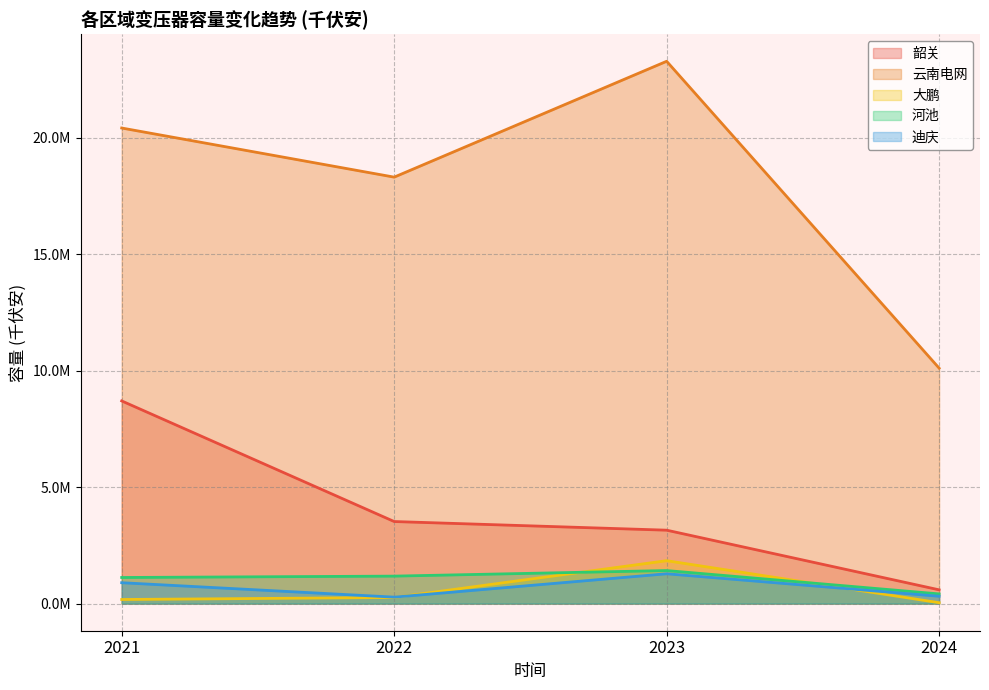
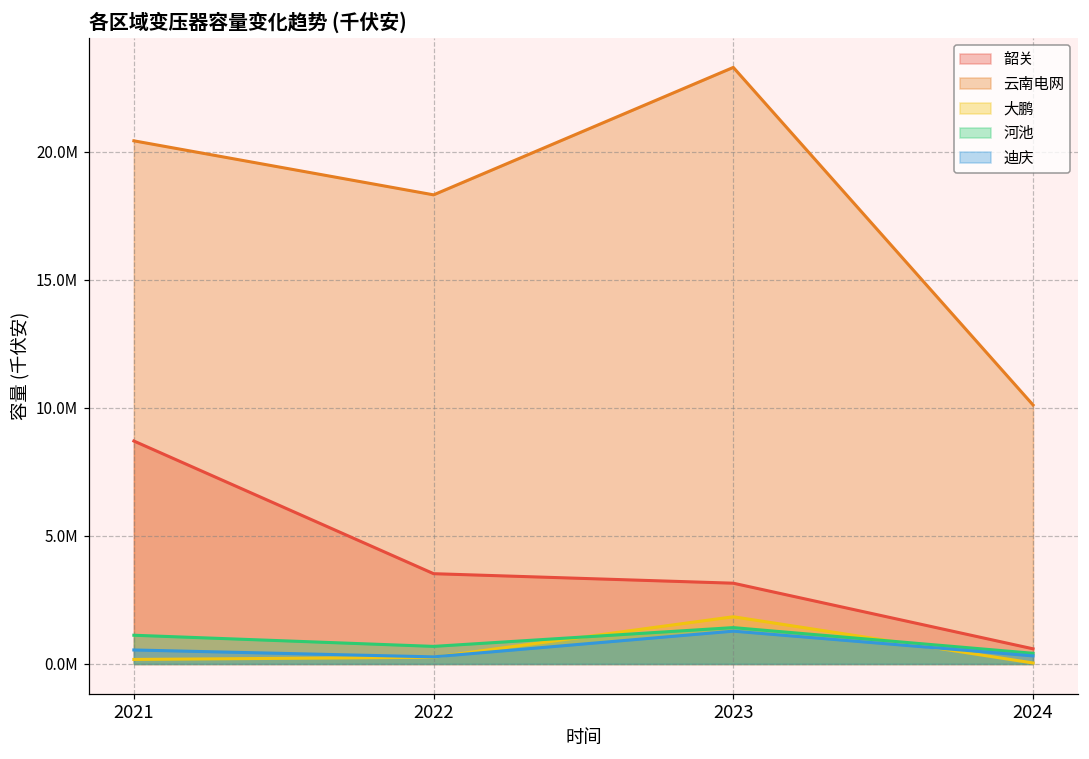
迪庆, 2021: 900000 -> 500000
河池, 2022: 1200000 -> 700000
